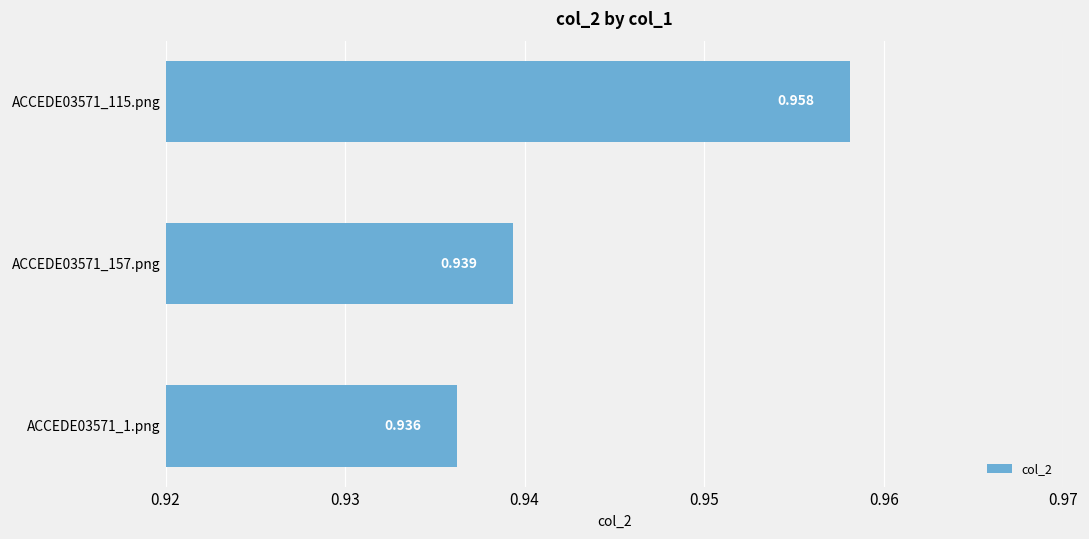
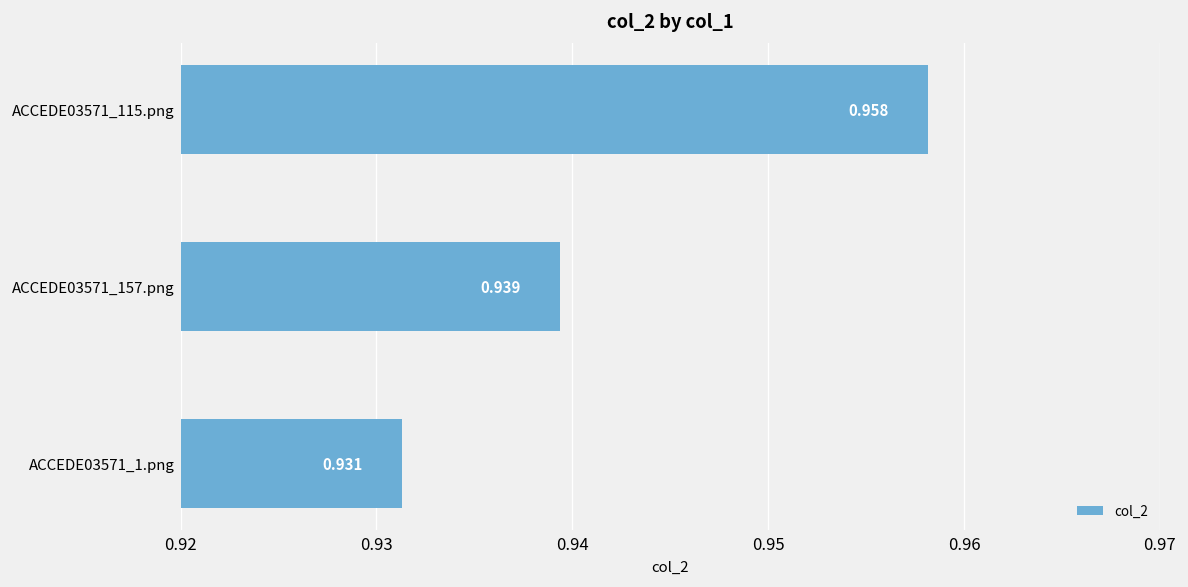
ACCEDE03571_1.png: 0.936 -> 0.931
